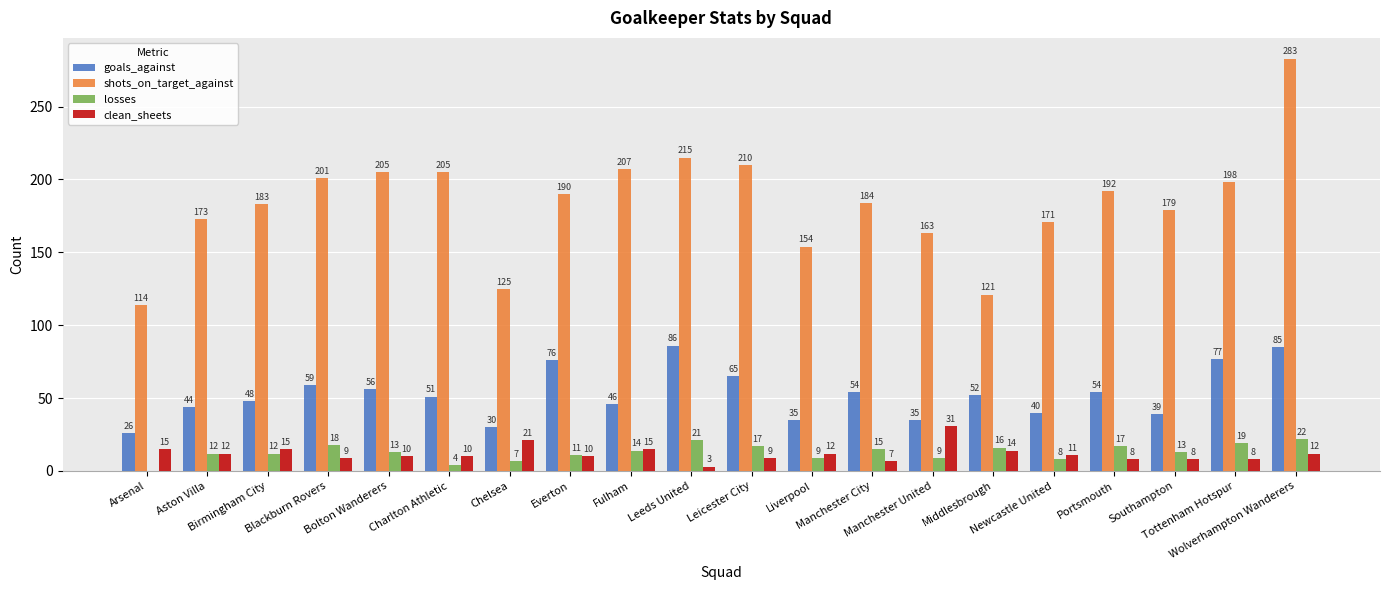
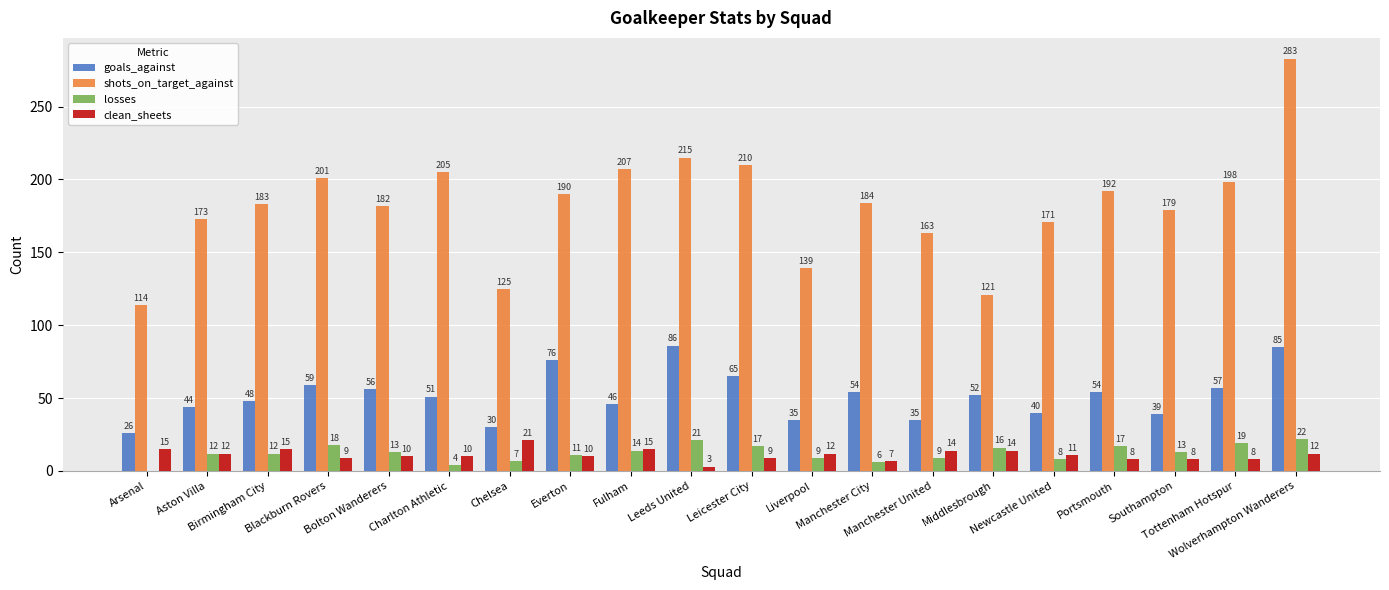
shots_on_target_against, Bolton Wanderers: 205 -> 182
shots_on_target_against, Liverpool: 154 -> 139
losses, Manchester City: 15 -> 6
clean_sheets, Manchester United: 31 -> 14
goals_against, Tottenham Hotspur: 77 -> 57
